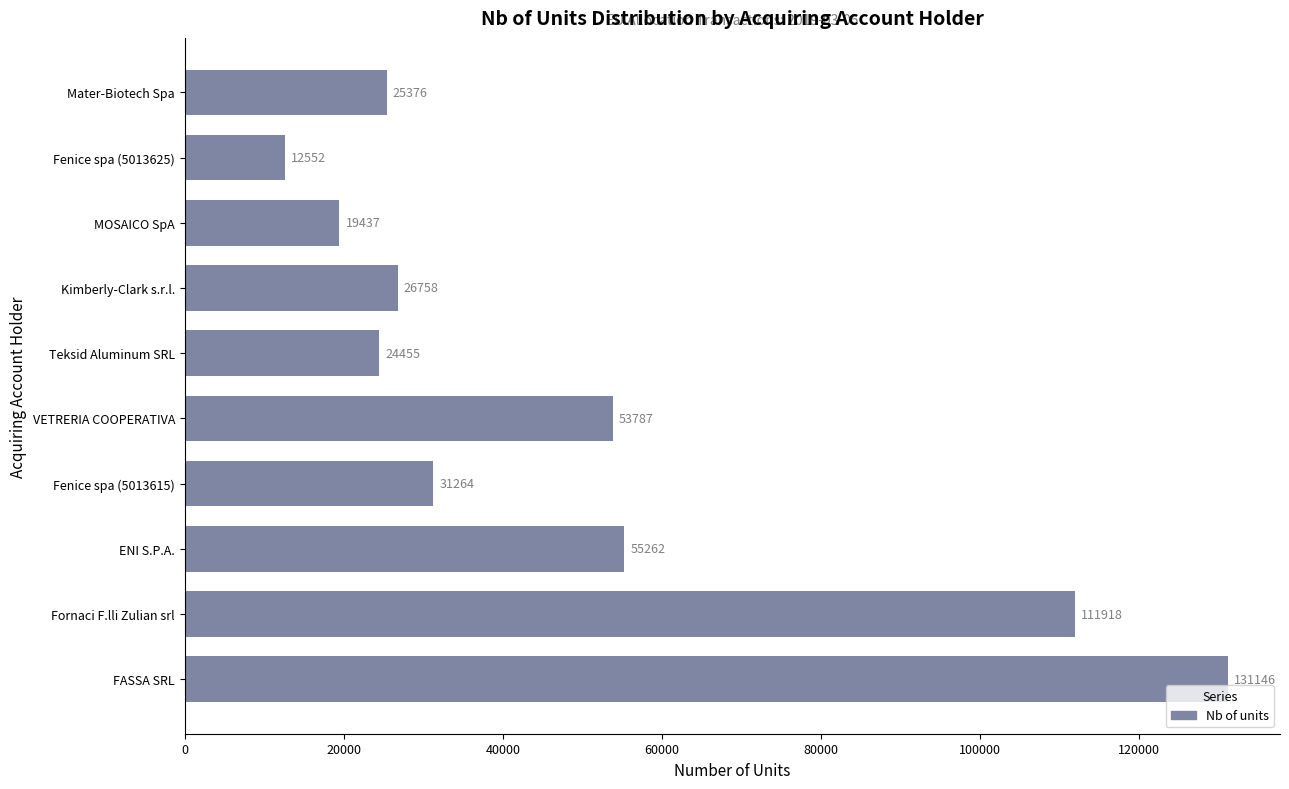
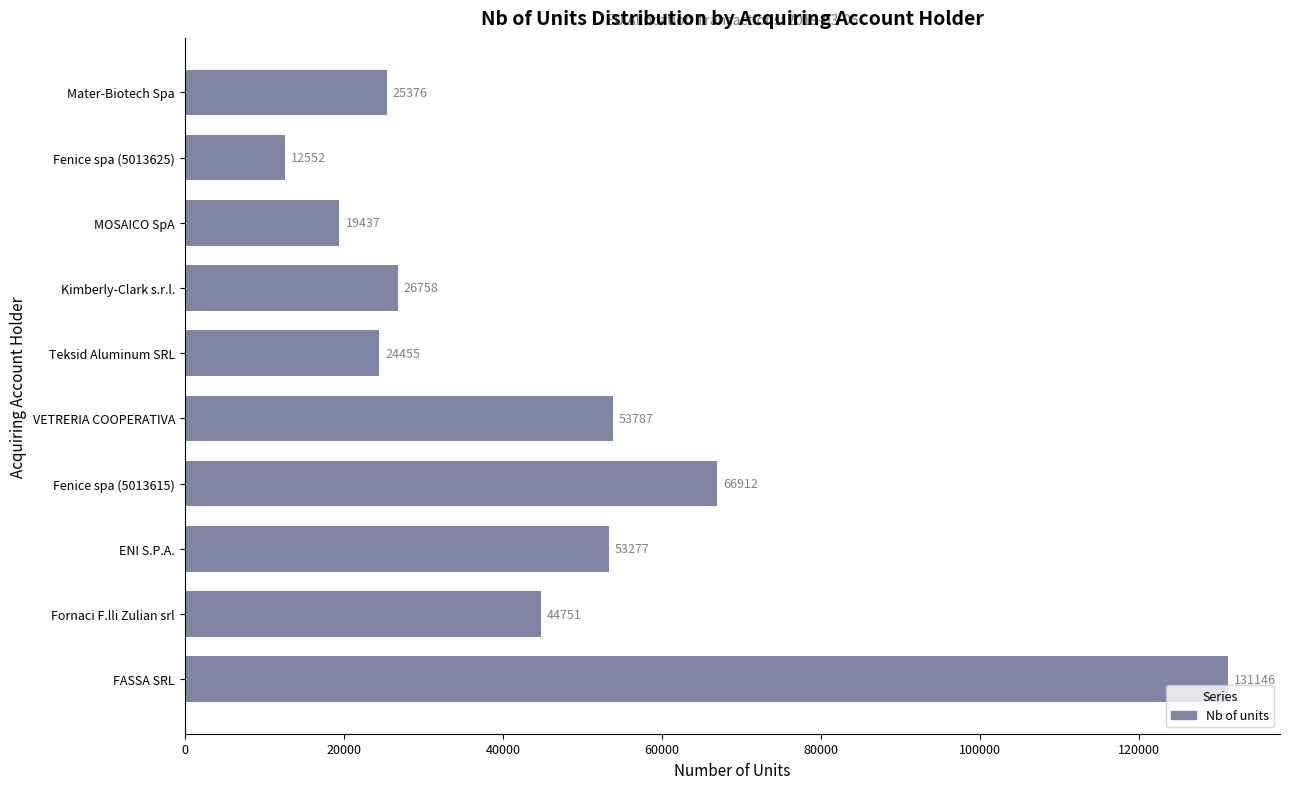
Fenice spa (5013615): 31264 -> 66912
ENI S.P.A.: 55262 -> 53277
Fornaci F.lli Zulian srl: 111918 -> 44751
